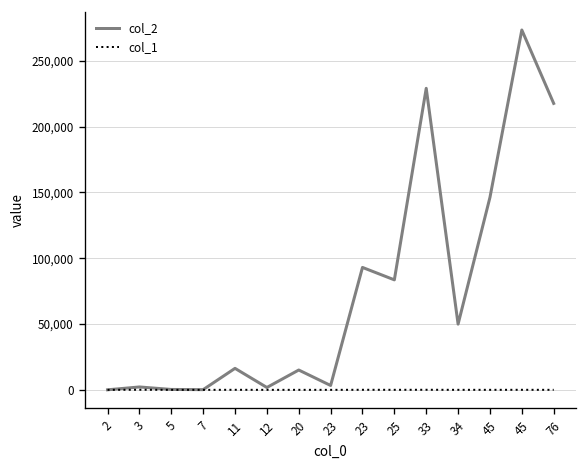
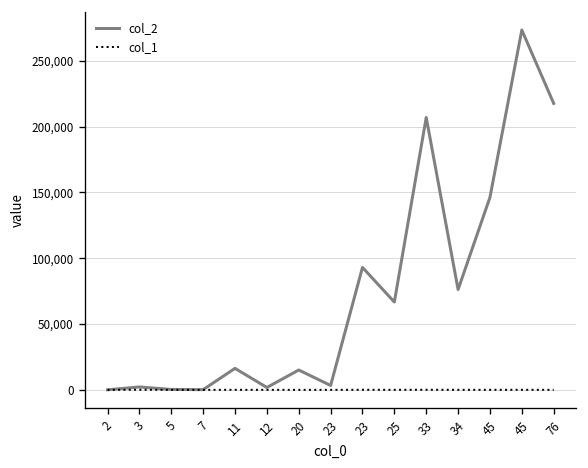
col_2, 25: 84,000 -> 67,000
col_2, 33: 229,000 -> 207,000
col_2, 34: 50,000 -> 76,000
